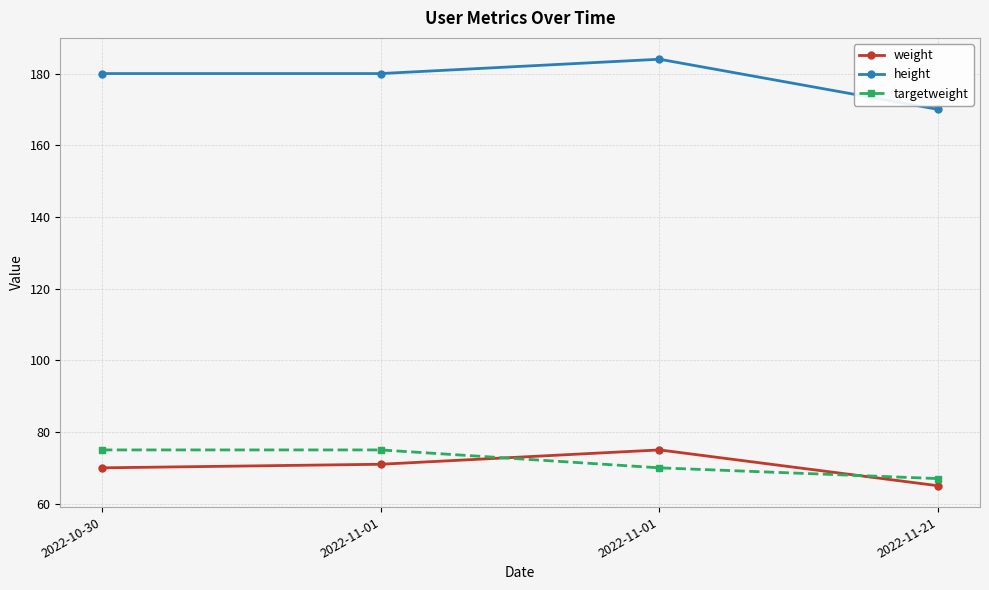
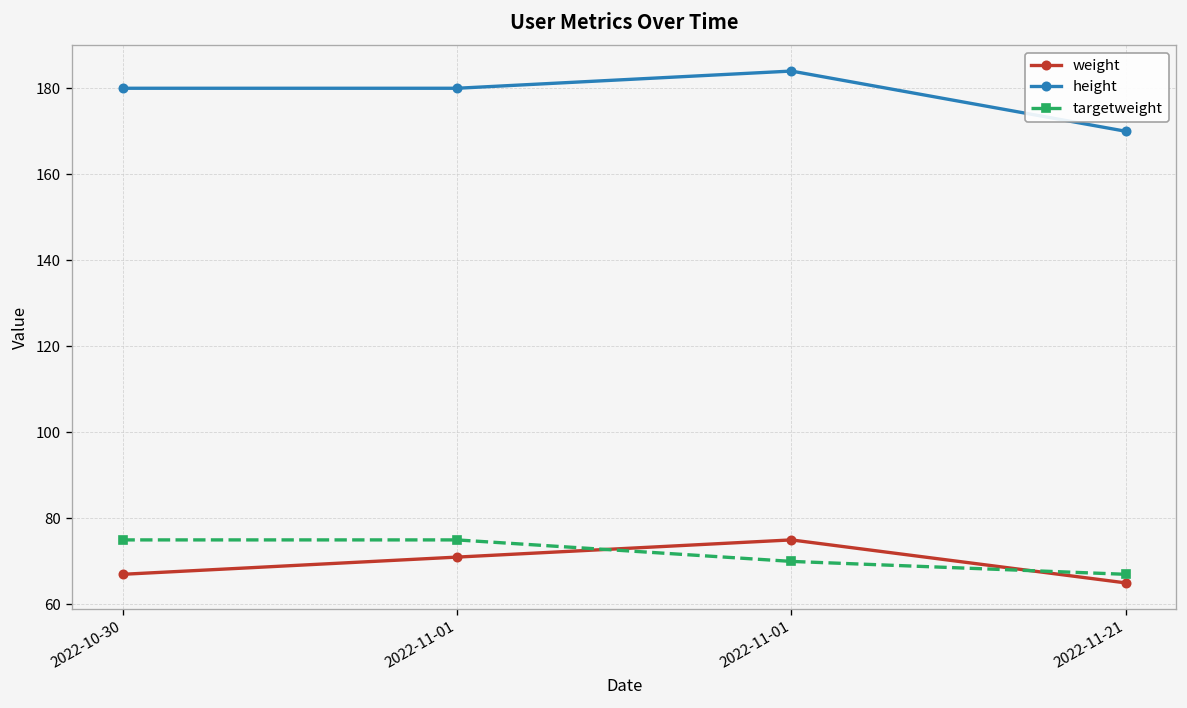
weight, 2022-10-30: 70 -> 67
